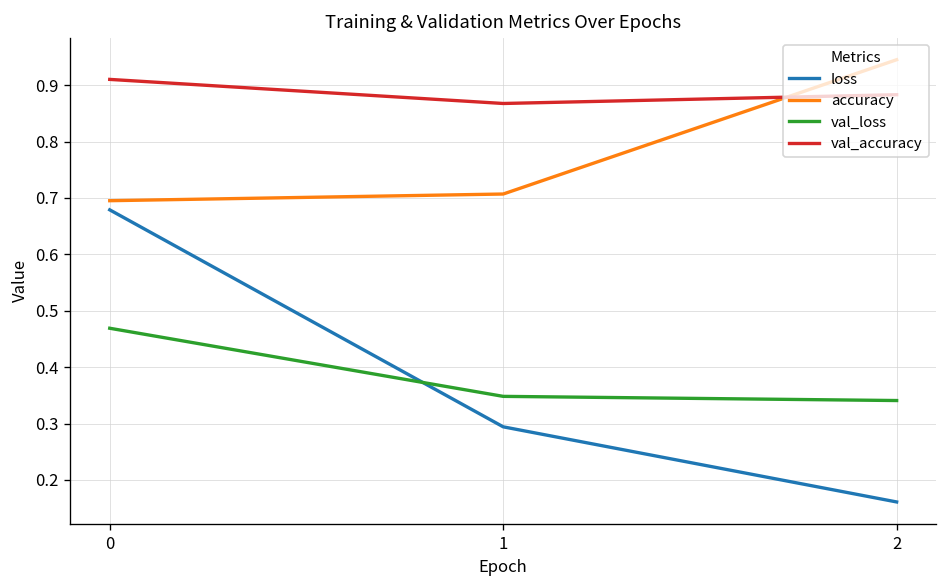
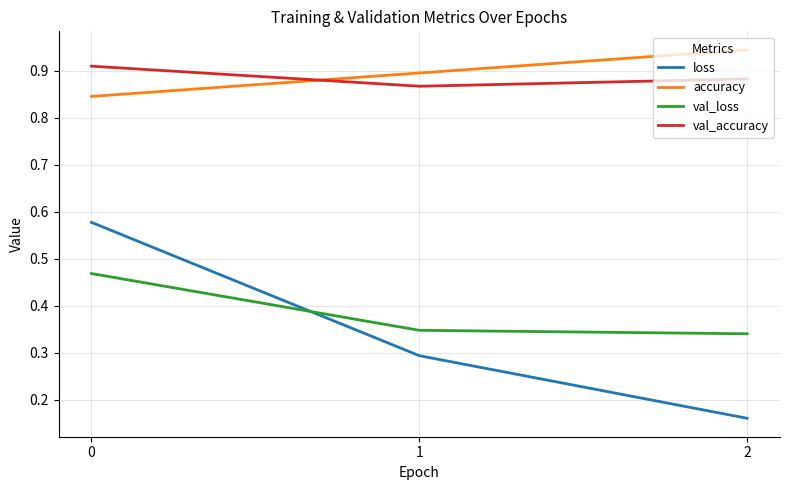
loss, 0: 0.68 -> 0.58
accuracy, 0: 0.70 -> 0.85
accuracy, 1: 0.71 -> 0.90
